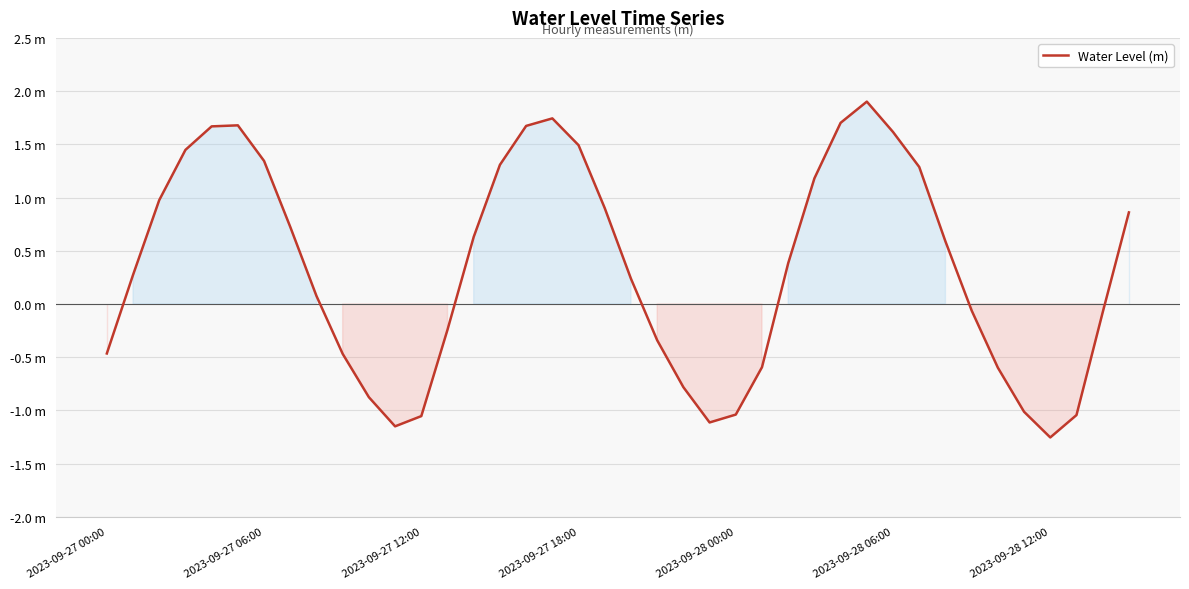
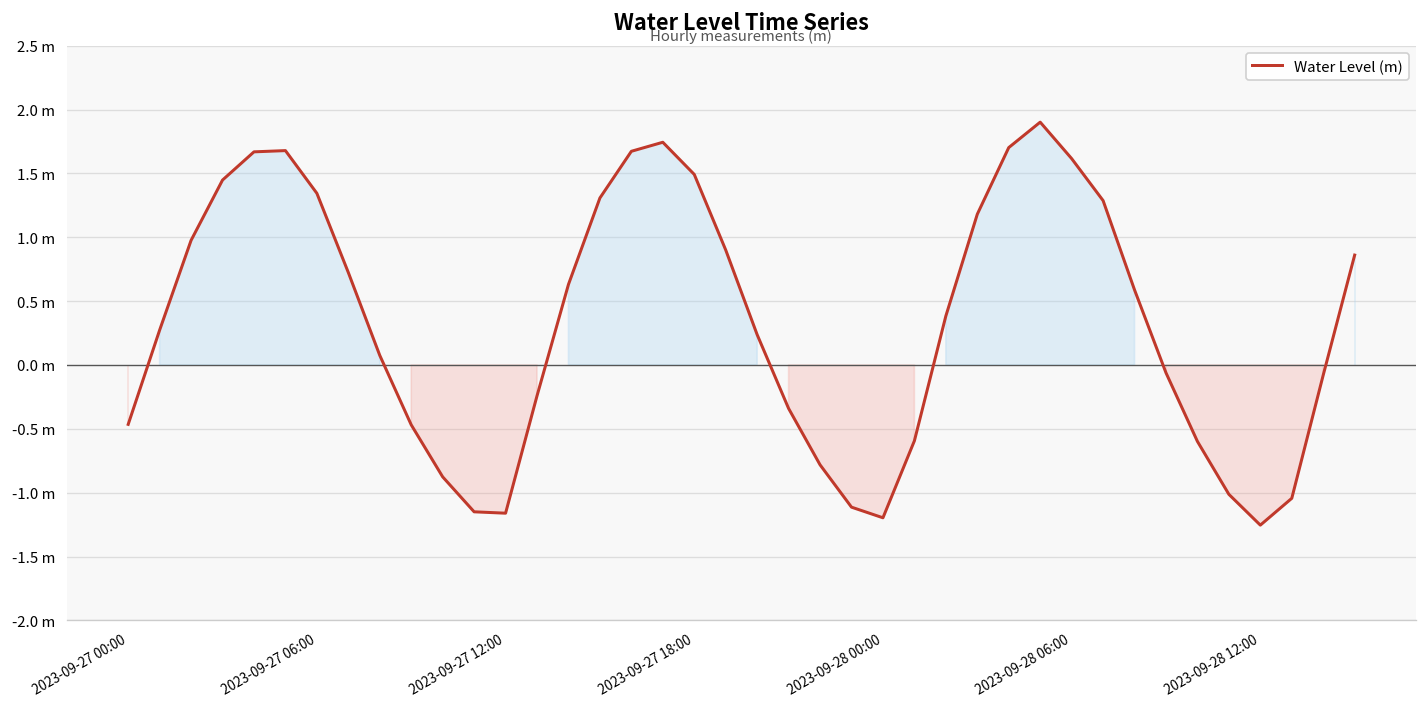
2023-09-27 12:00: -1.05 m -> -1.16 m
2023-09-28 00:00: -1.04 m -> -1.20 m
